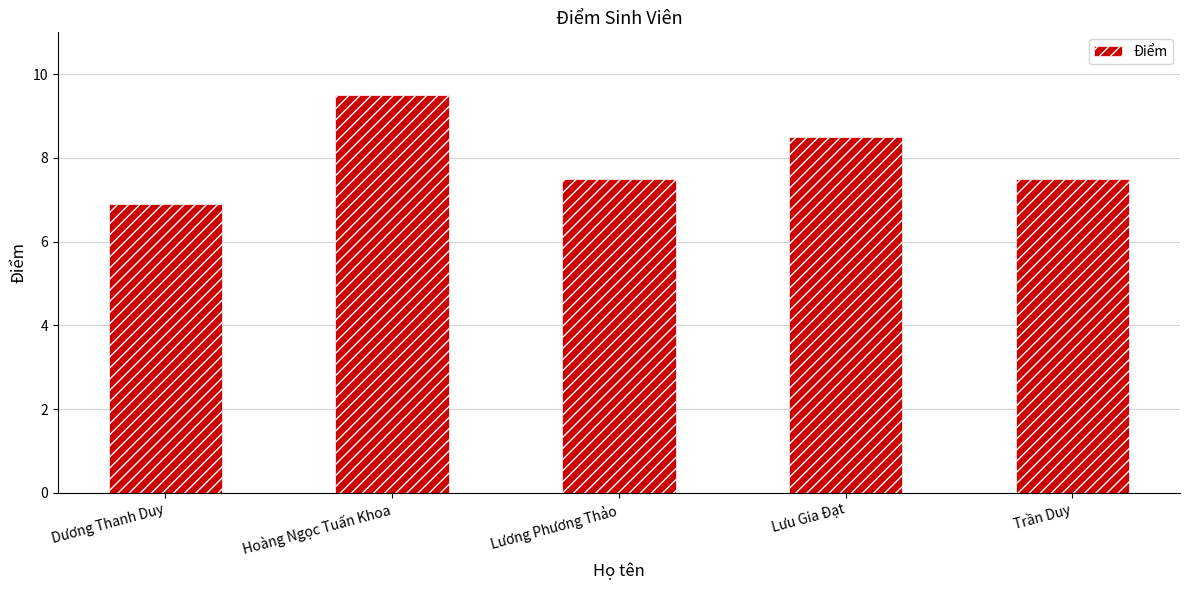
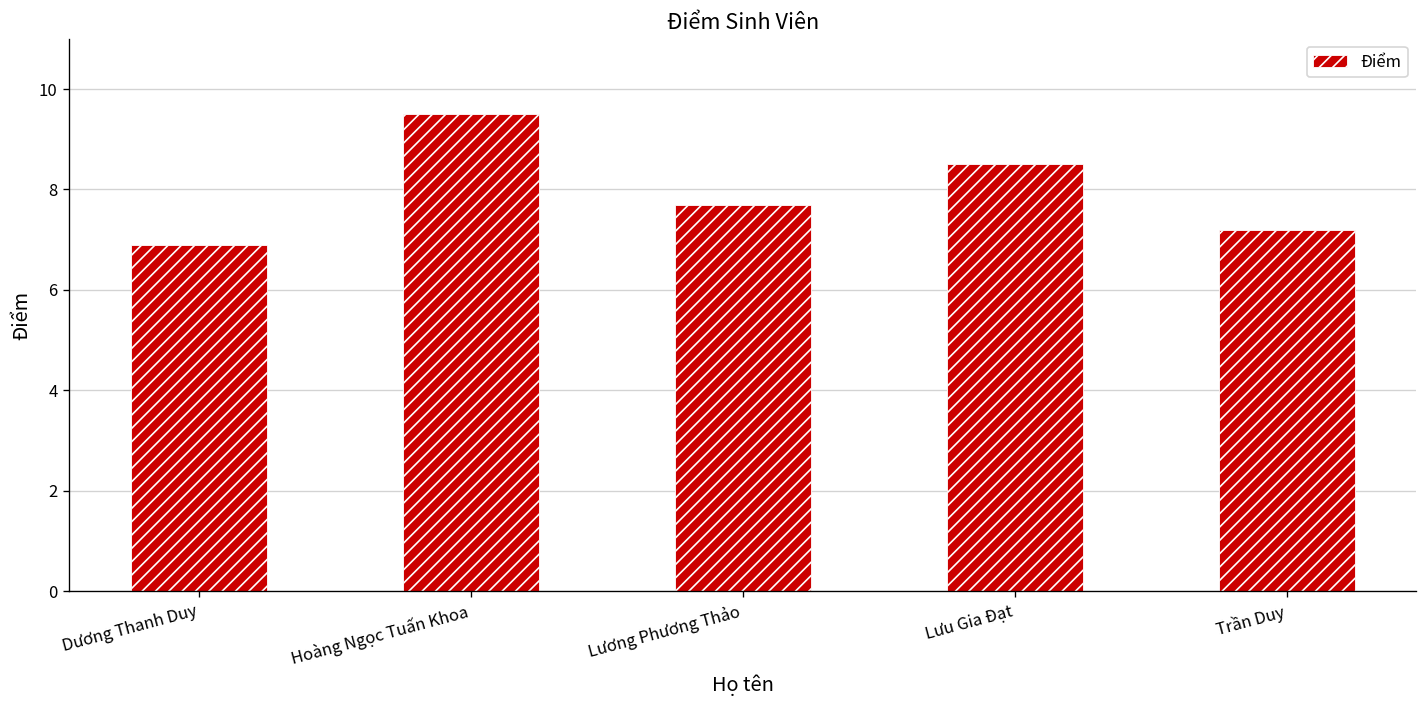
Lương Phương Thảo: 7.5 -> 7.7
Trần Duy: 7.5 -> 7.2
